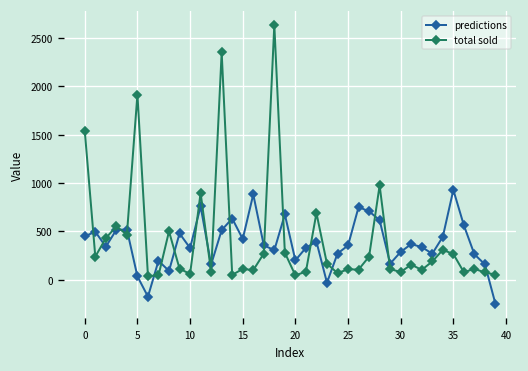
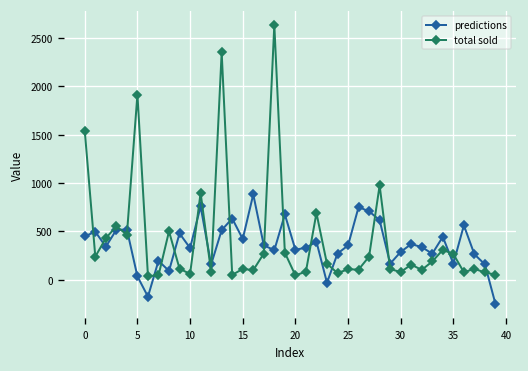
predictions, 20: 200 -> 300
predictions, 35: 900 -> 200
